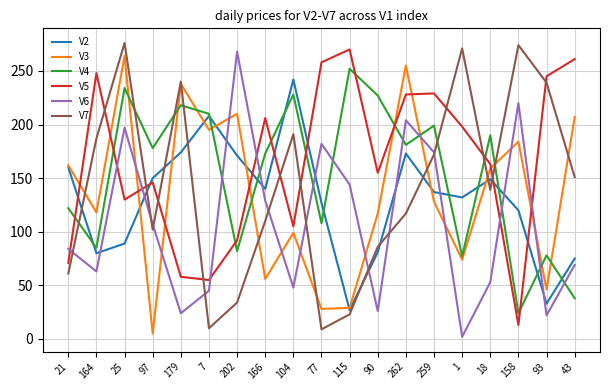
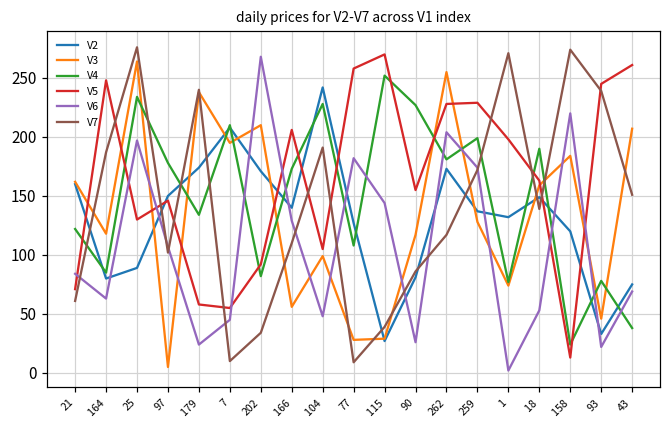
V4, 179: 218 -> 134
V7, 115: 23 -> 39
